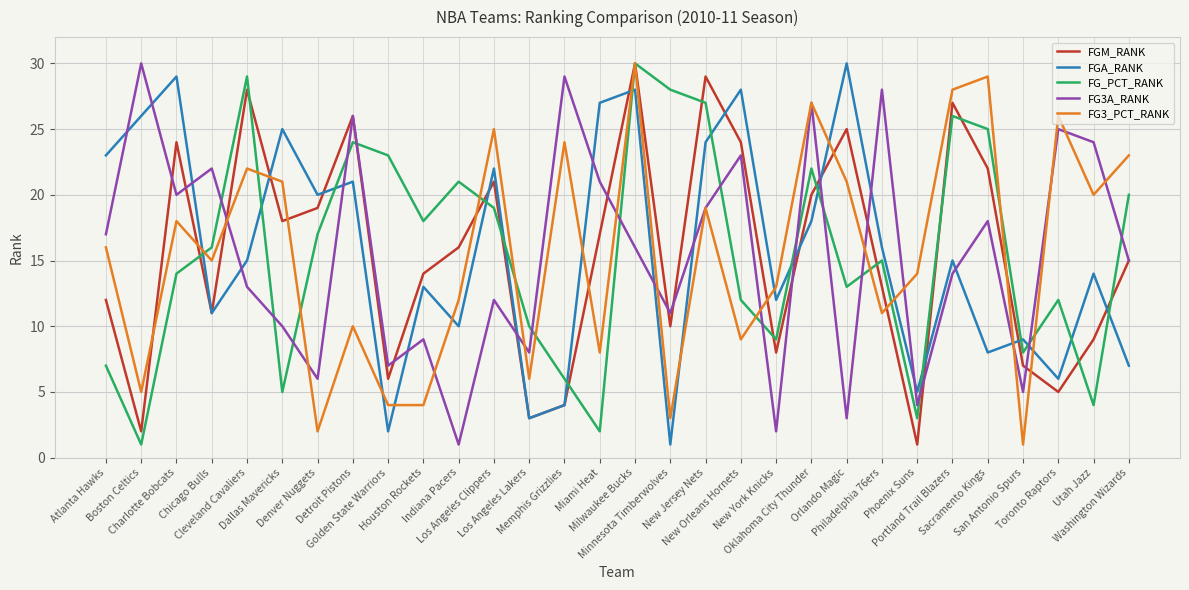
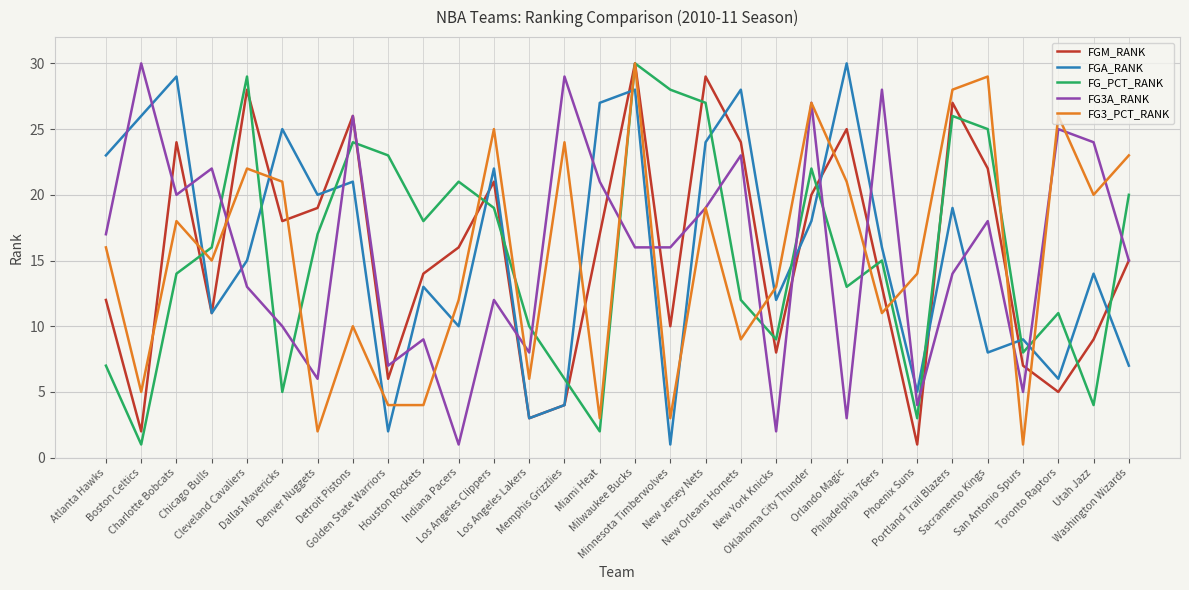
FG3_PCT_RANK, Miami Heat: 8 -> 3
FG3A_RANK, Minnesota Timberwolves: 11 -> 16
FGA_RANK, Portland Trail Blazers: 15 -> 19
FG_PCT_RANK, Toronto Raptors: 12 -> 11
